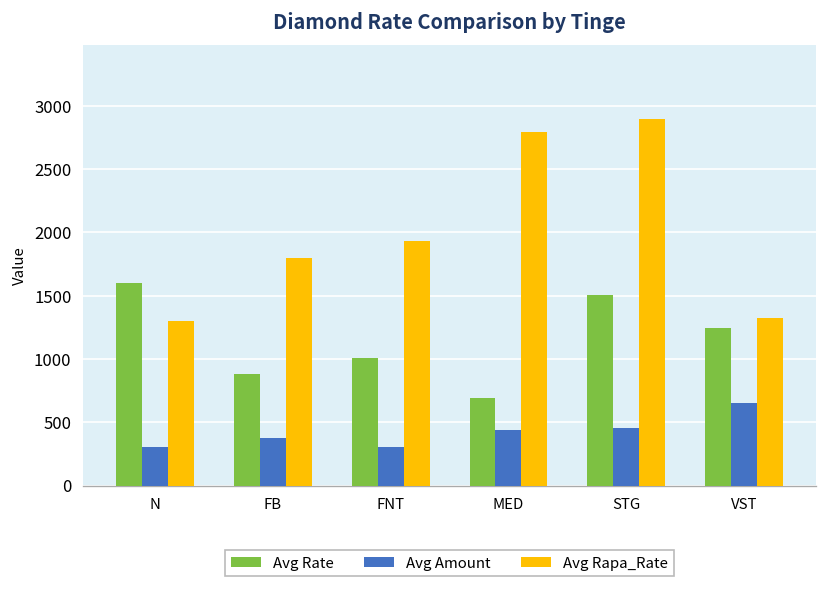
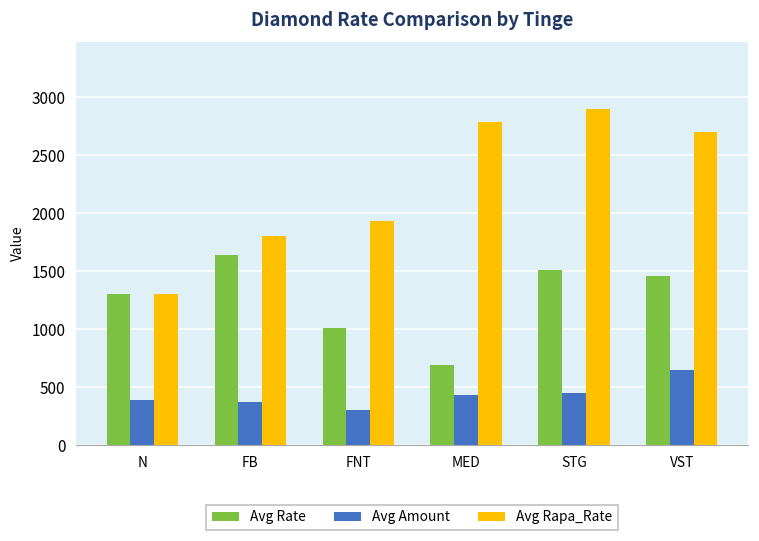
Avg Rate, N: 1600 -> 1300
Avg Amount, N: 300 -> 390
Avg Rate, FB: 880 -> 1640
Avg Rate, VST: 1250 -> 1460
Avg Rapa_Rate, VST: 1320 -> 2700
